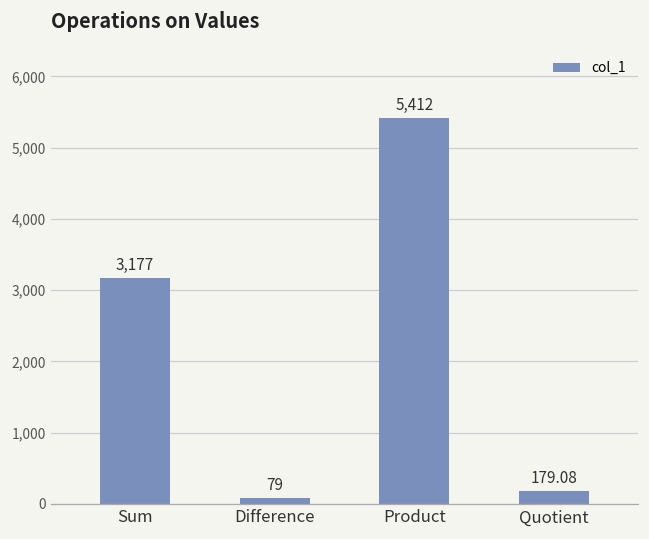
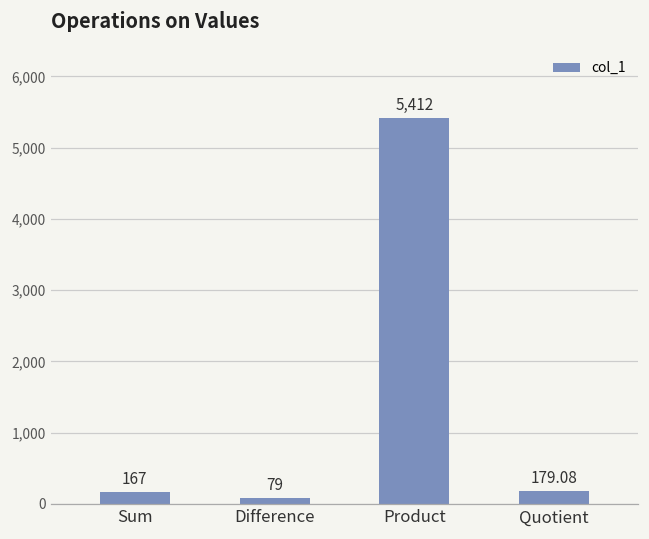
Sum: 3,177 -> 167
